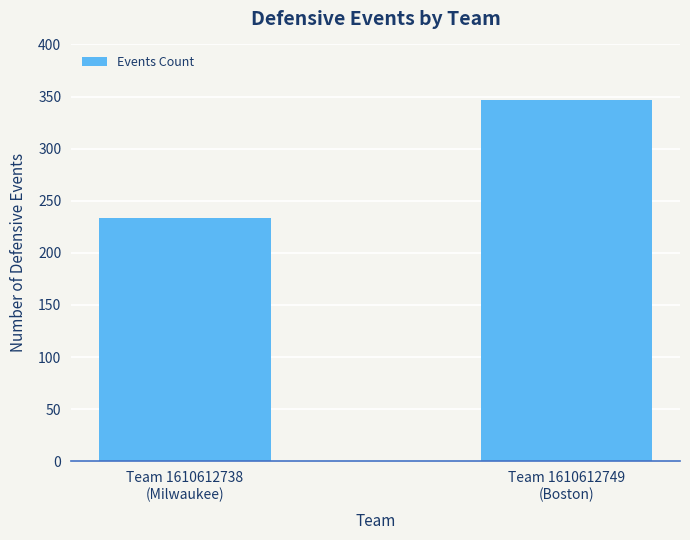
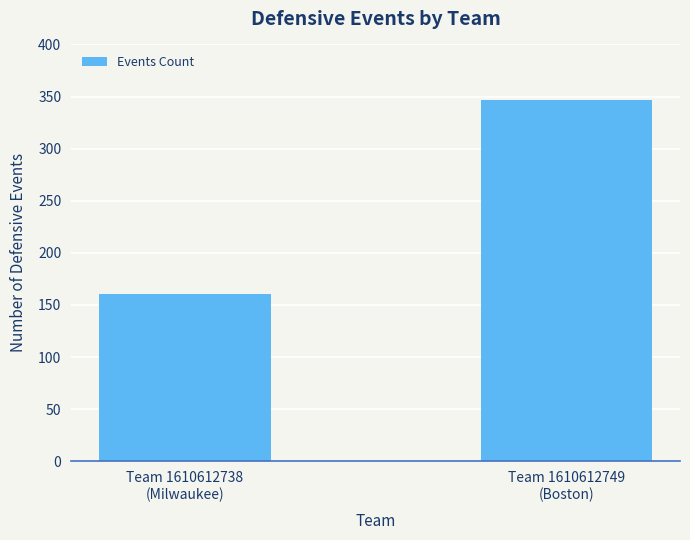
Team 1610612738 (Milwaukee): 233 -> 161
